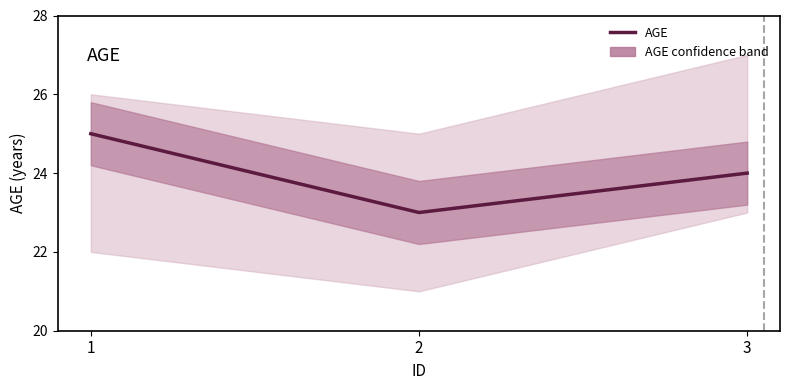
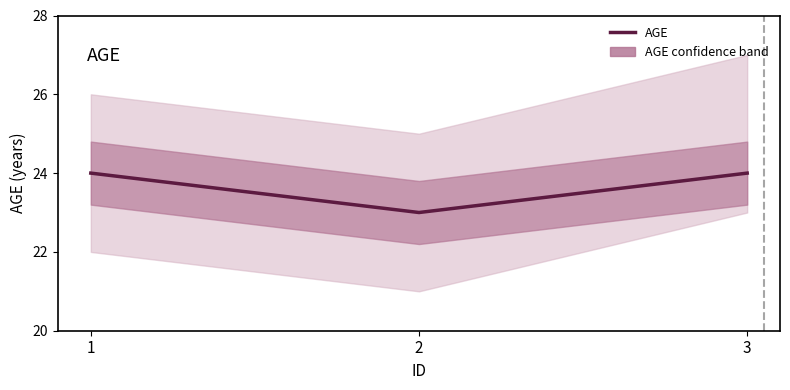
AGE, 1: 25 -> 24
